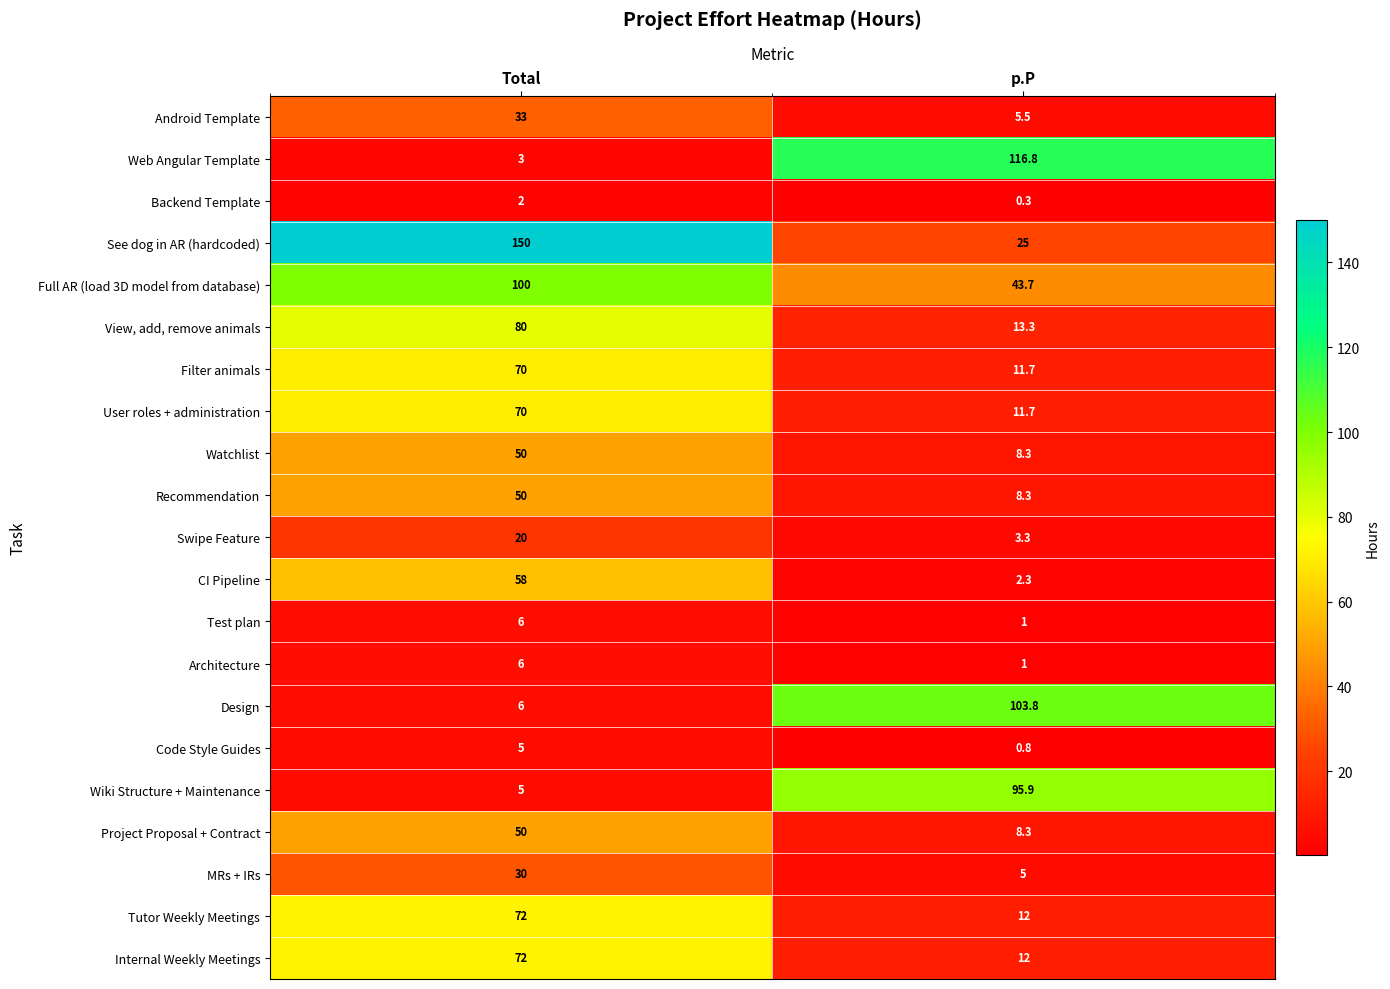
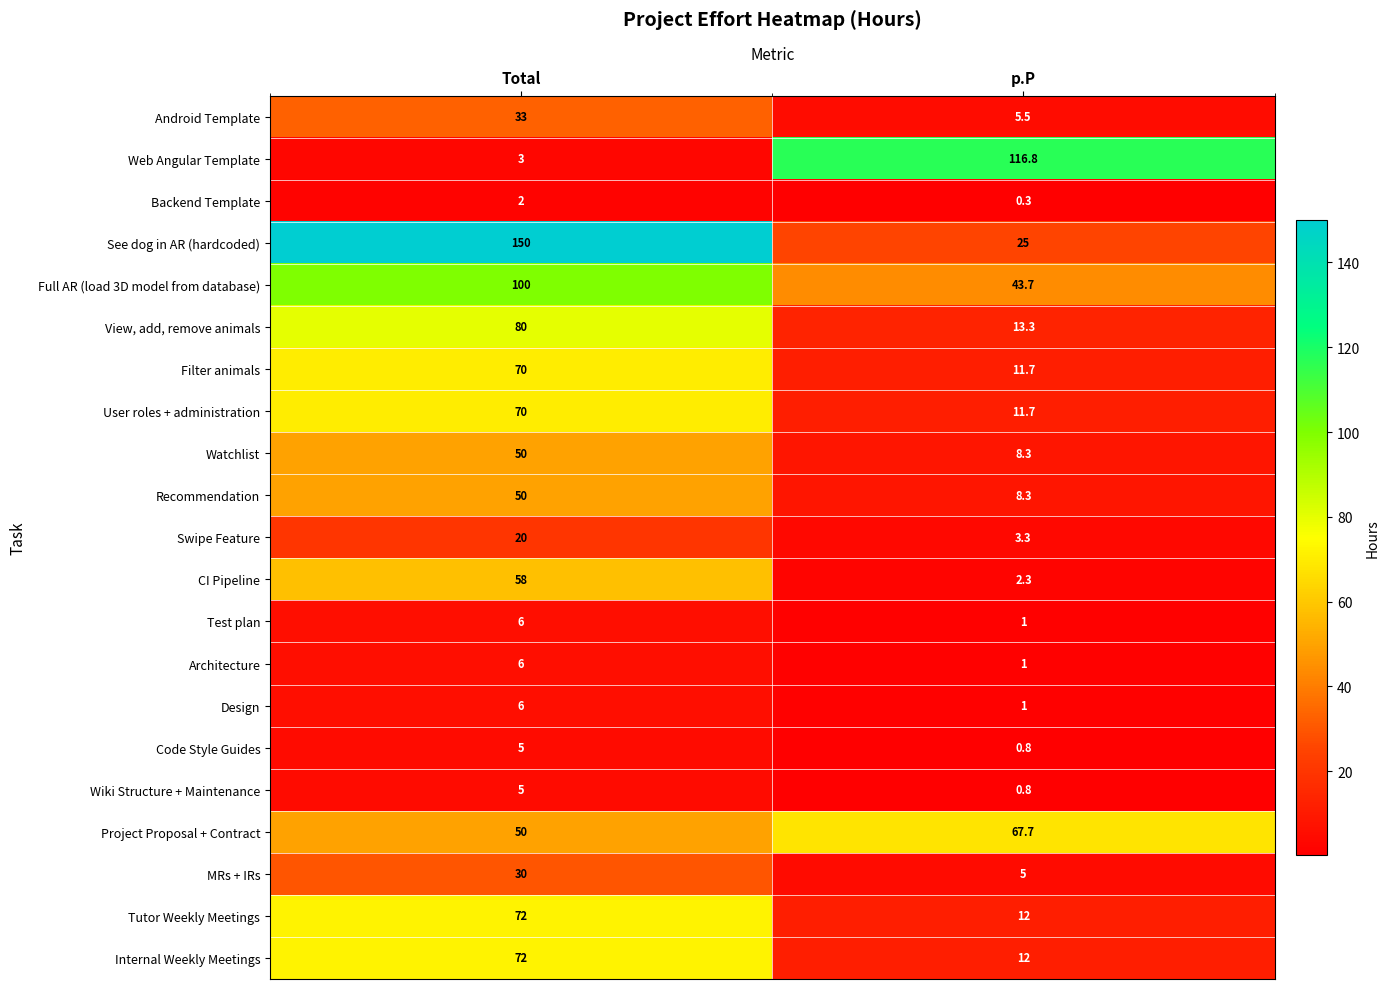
Design, p.P: 103.8 -> 1
Wiki Structure + Maintenance, p.P: 95.9 -> 0.8
Project Proposal + Contract, p.P: 8.3 -> 67.7
